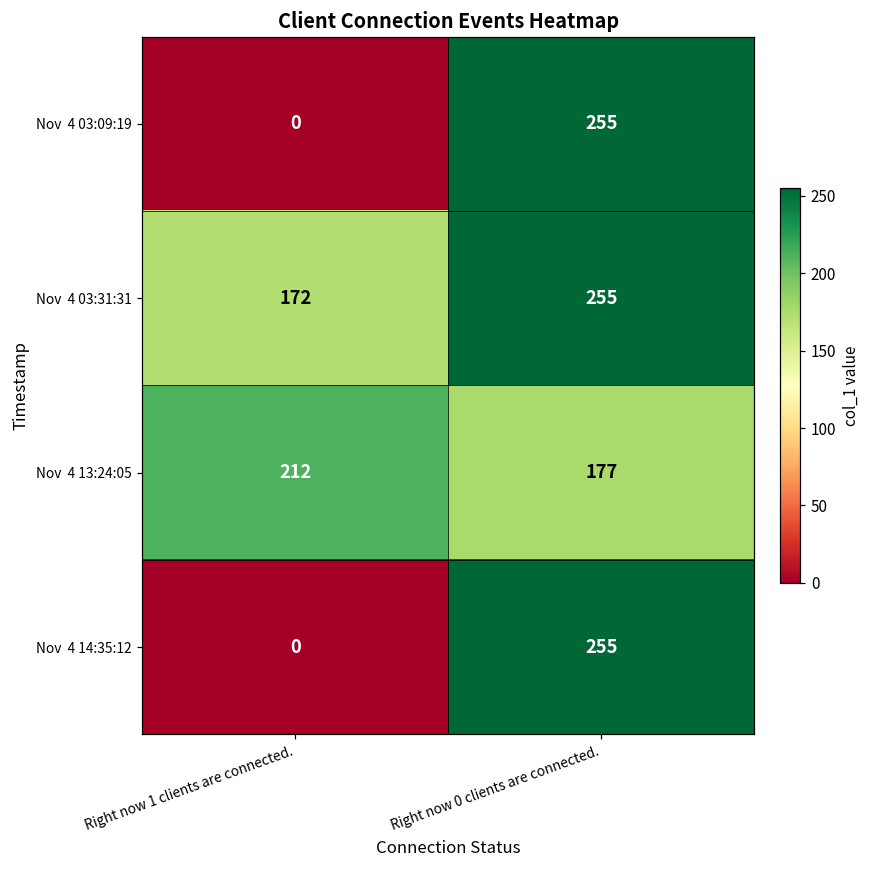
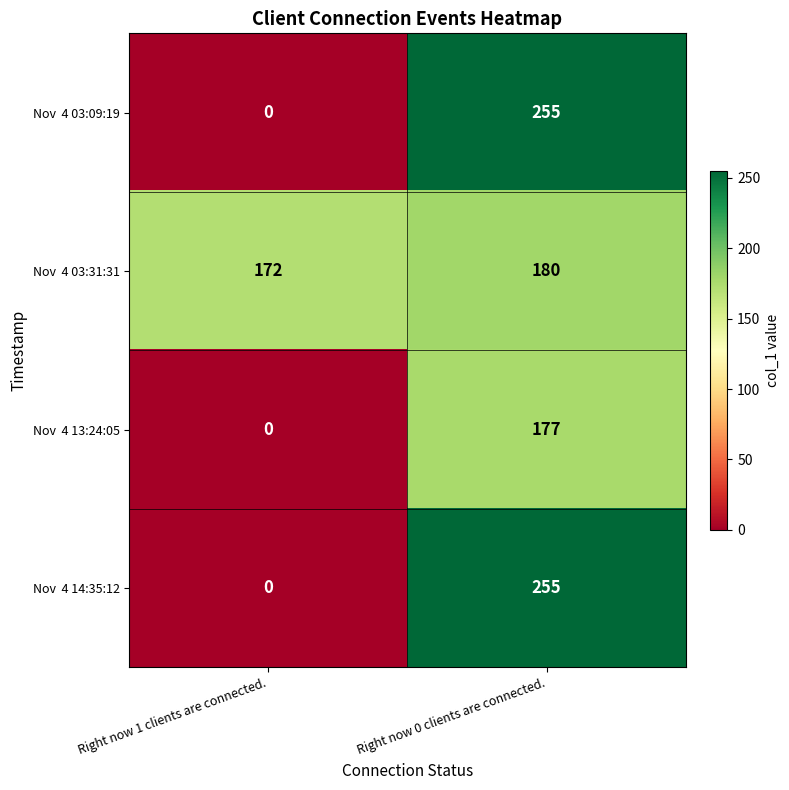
Nov 4 03:31:31, Right now 0 clients are connected.: 255 -> 180
Nov 4 13:24:05, Right now 1 clients are connected.: 212 -> 0
